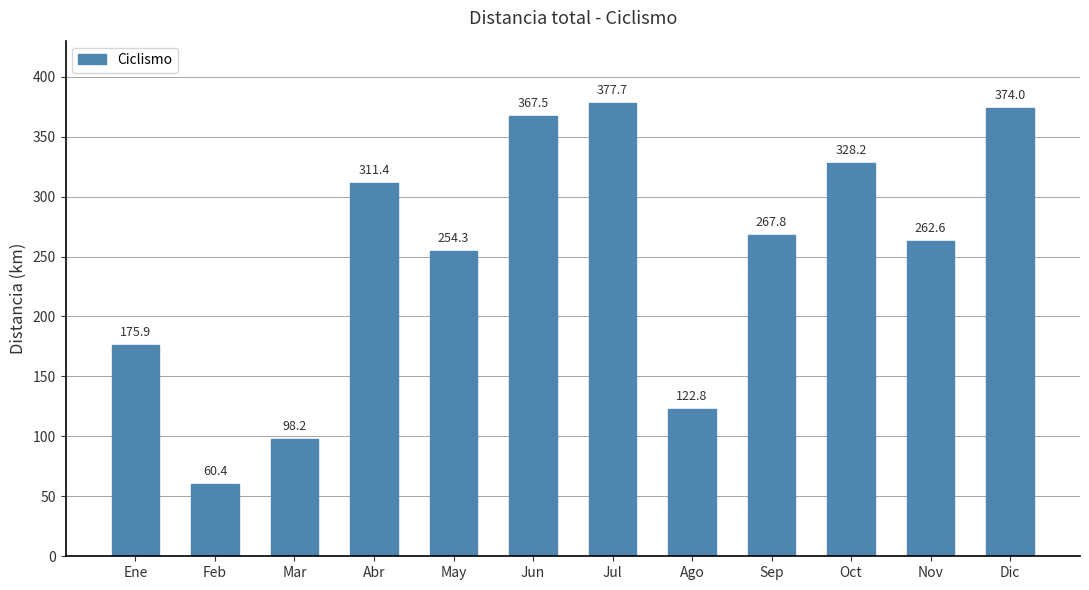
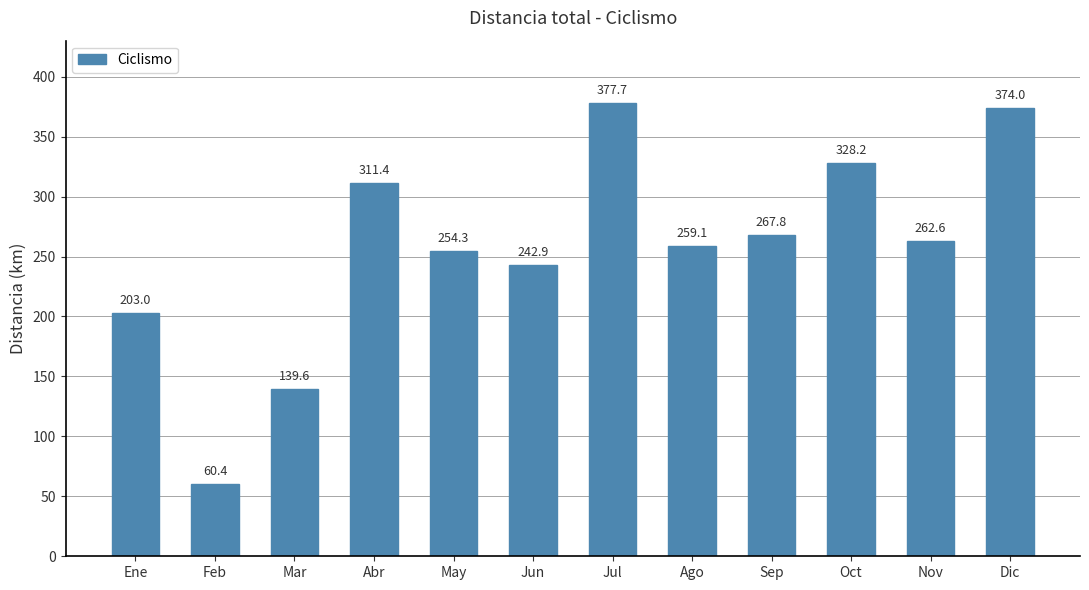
Ene: 175.9 -> 203.0
Mar: 98.2 -> 139.6
Jun: 367.5 -> 242.9
Ago: 122.8 -> 259.1
